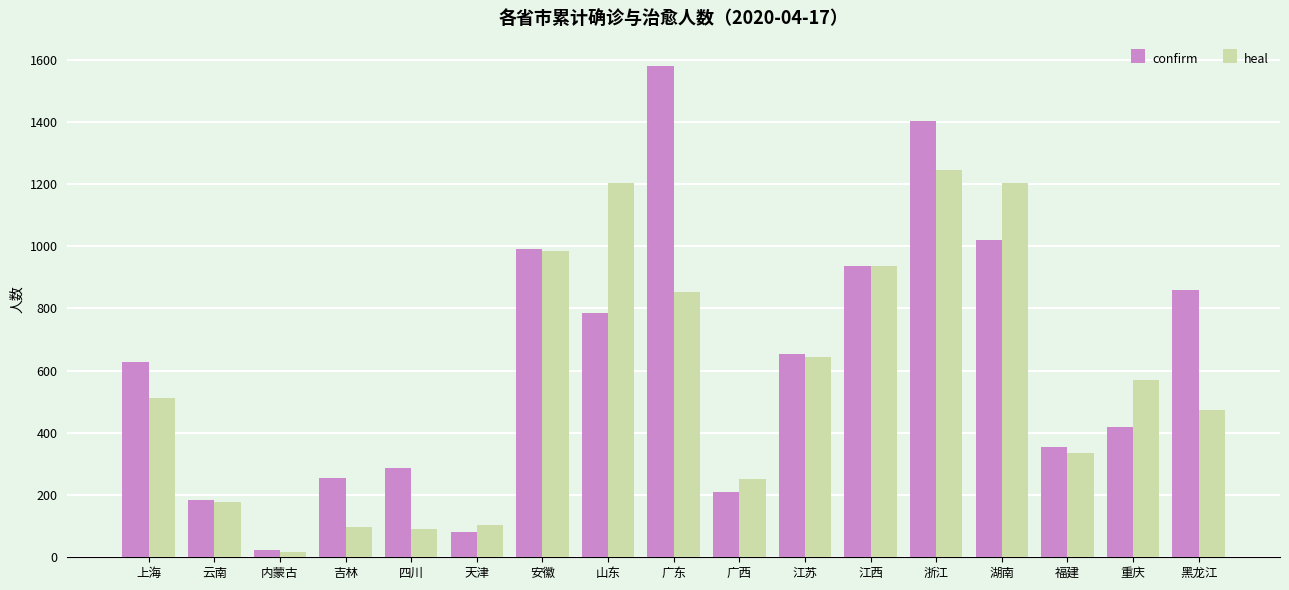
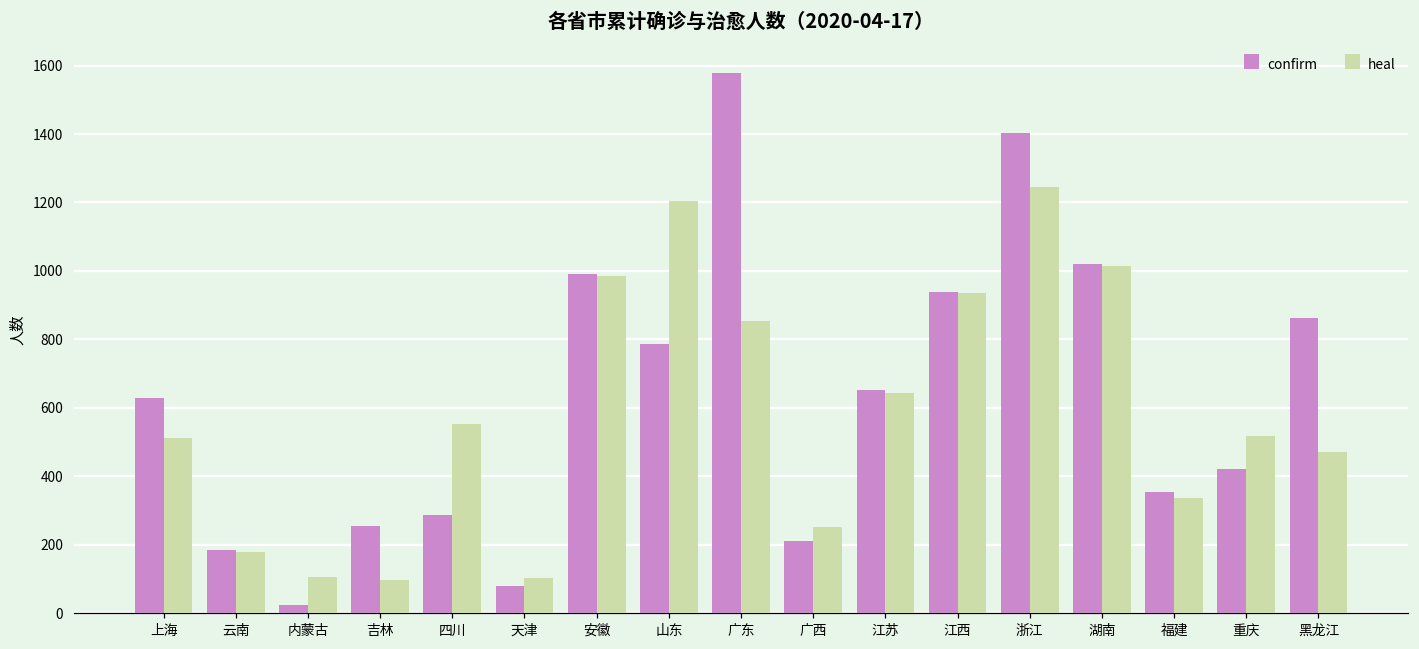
heal, 内蒙古: 20 -> 100
heal, 四川: 90 -> 550
heal, 湖南: 1200 -> 1020
heal, 重庆: 570 -> 520
